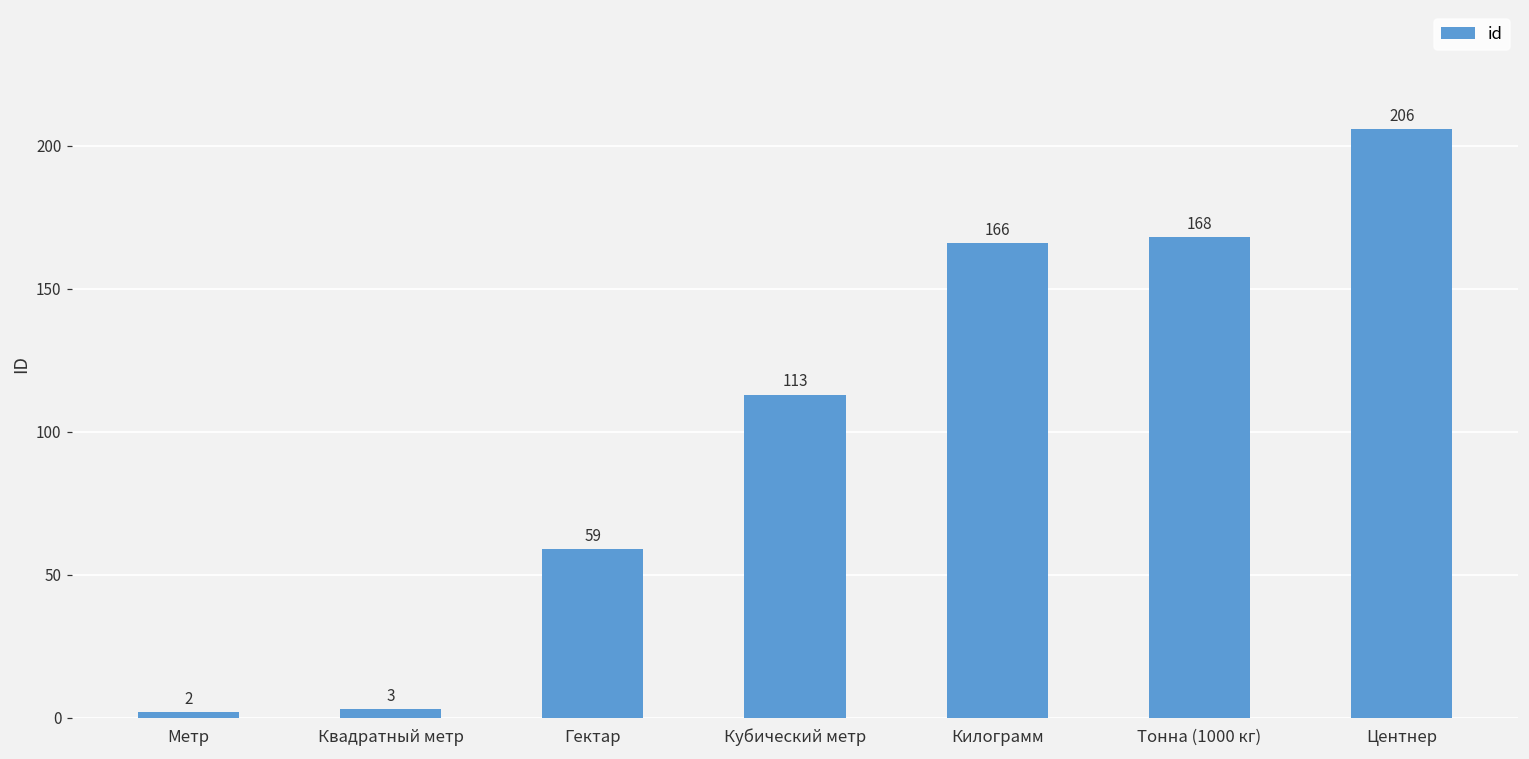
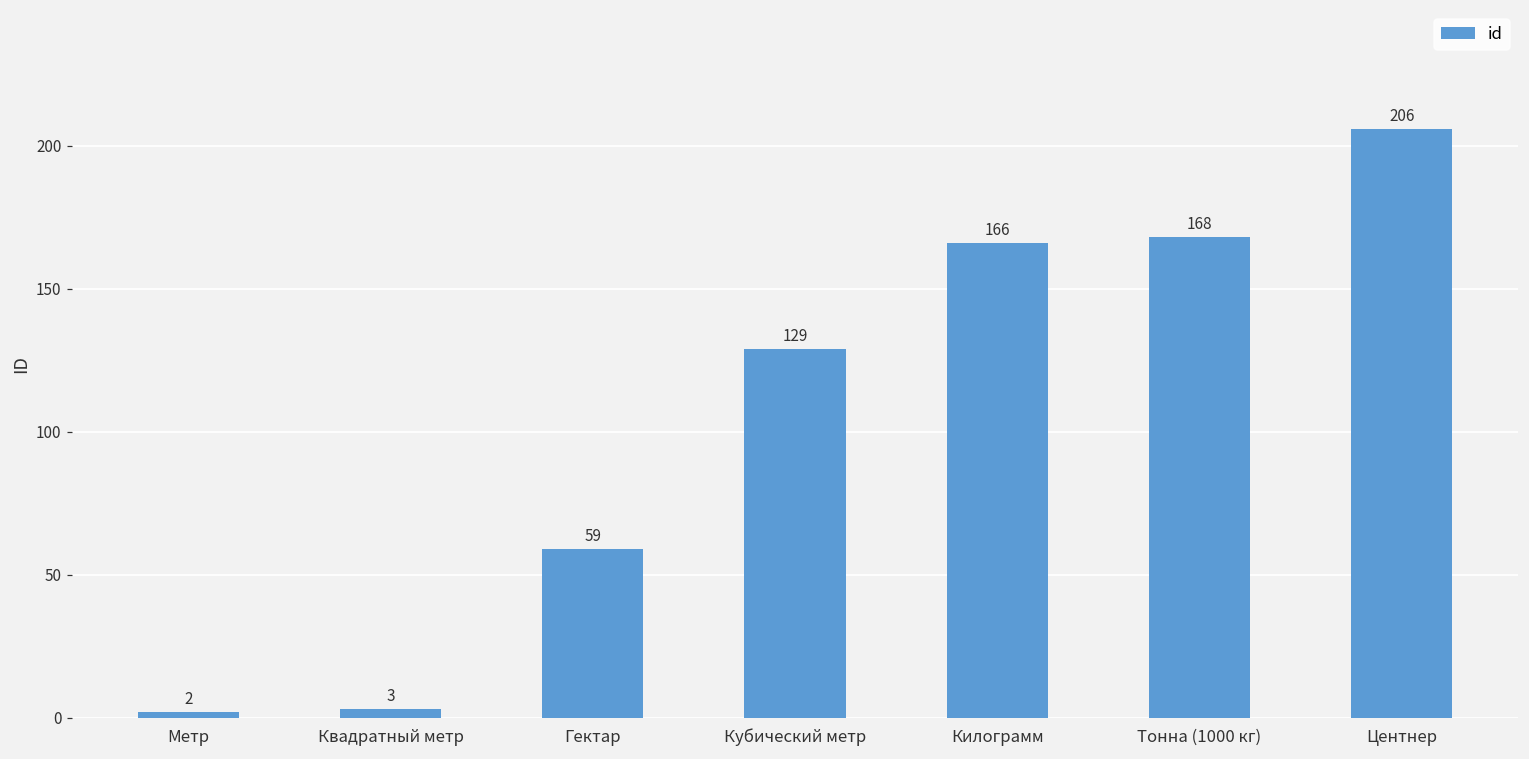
Кубический метр: 113 -> 129
